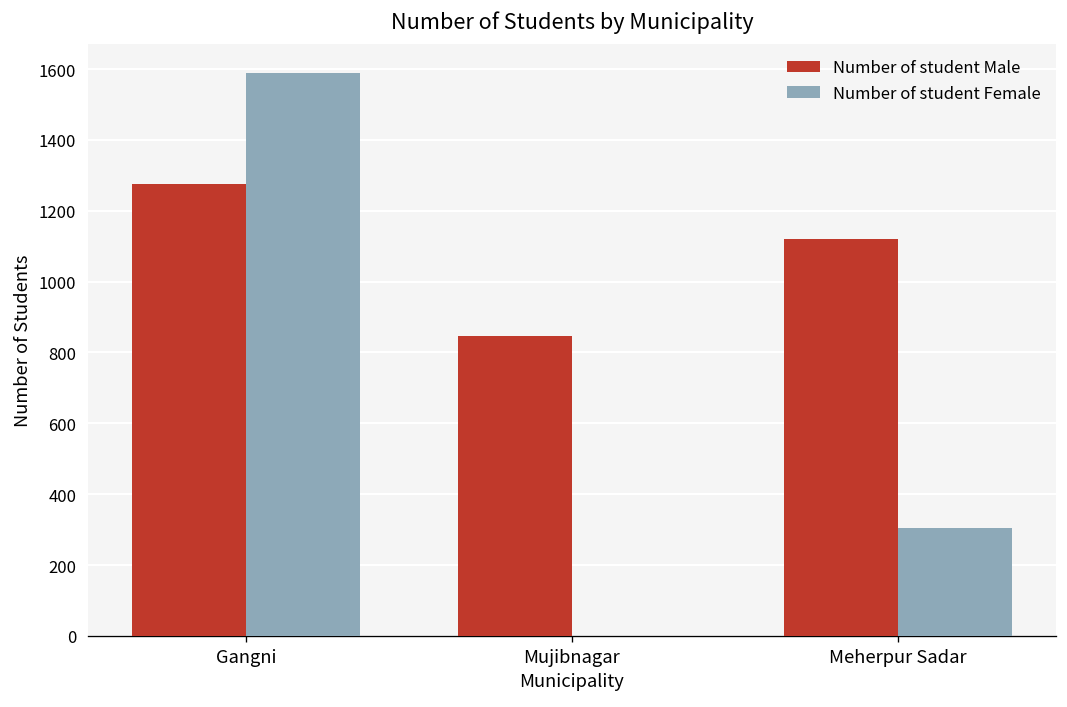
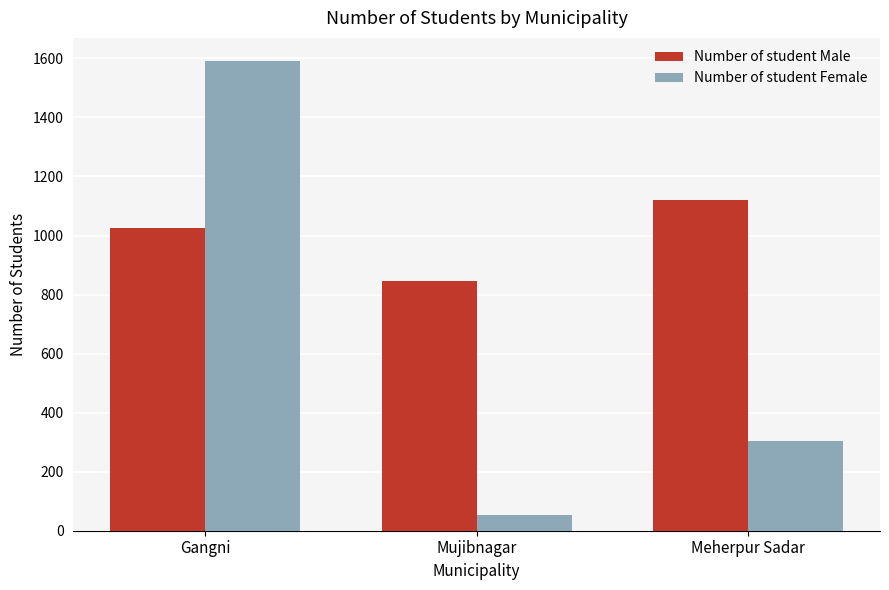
Number of student Male, Gangni: 1280 -> 1030
Number of student Female, Mujibnagar: 0 -> 50
